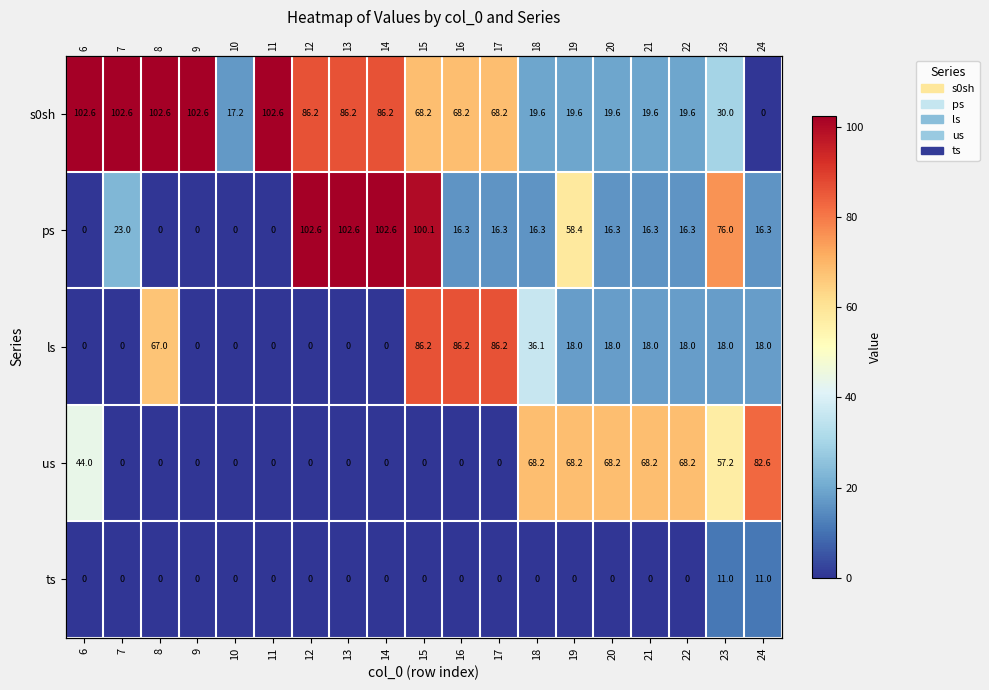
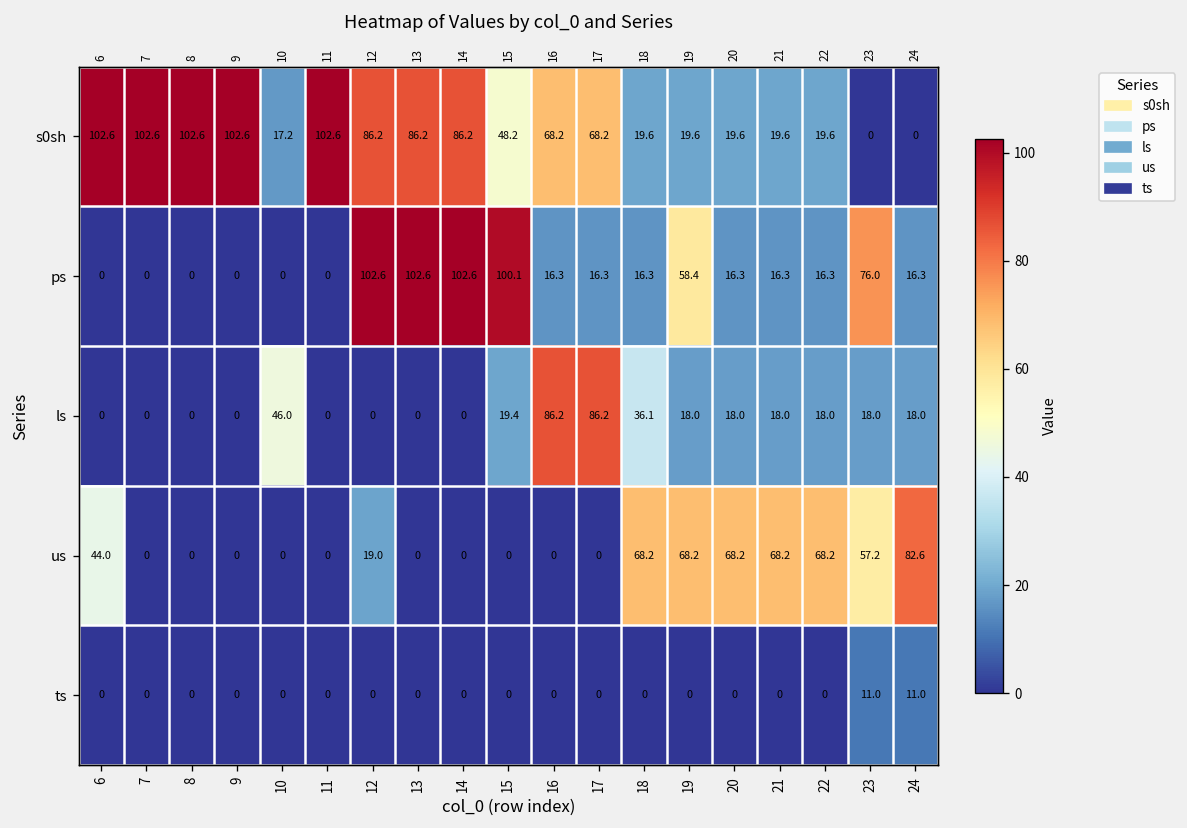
s0sh, 15: 68.2 -> 48.2
s0sh, 23: 30.0 -> 0
ps, 7: 23.0 -> 0
ls, 8: 67.0 -> 0
ls, 10: 0 -> 46.0
ls, 15: 86.2 -> 19.4
us, 12: 0 -> 19.0
